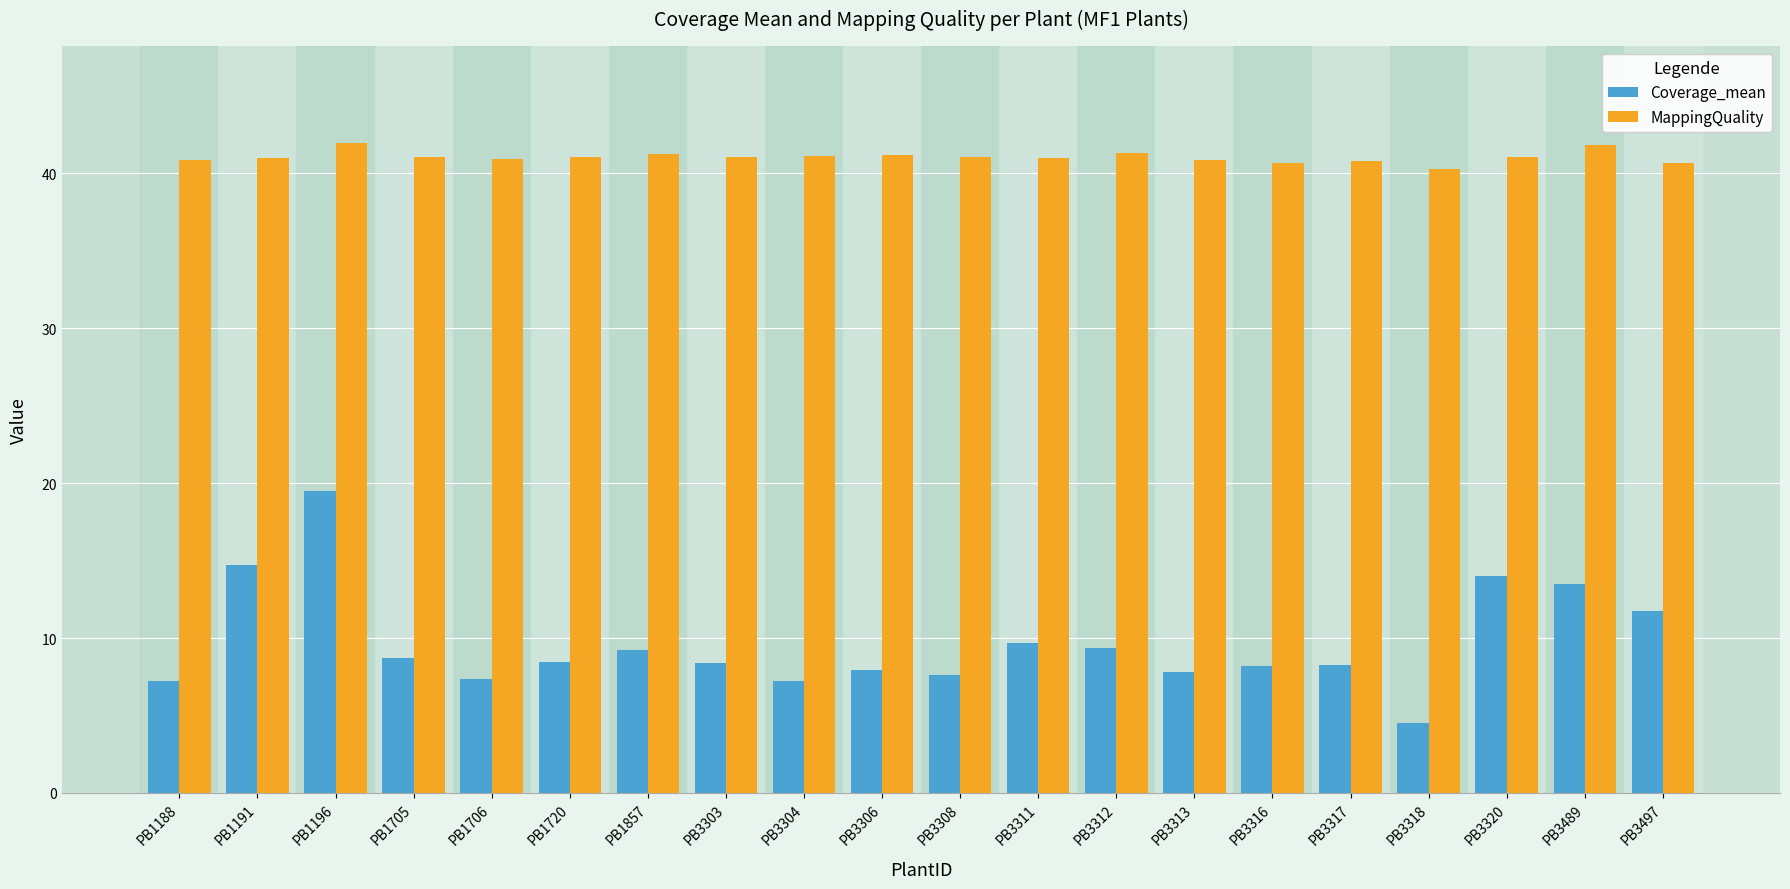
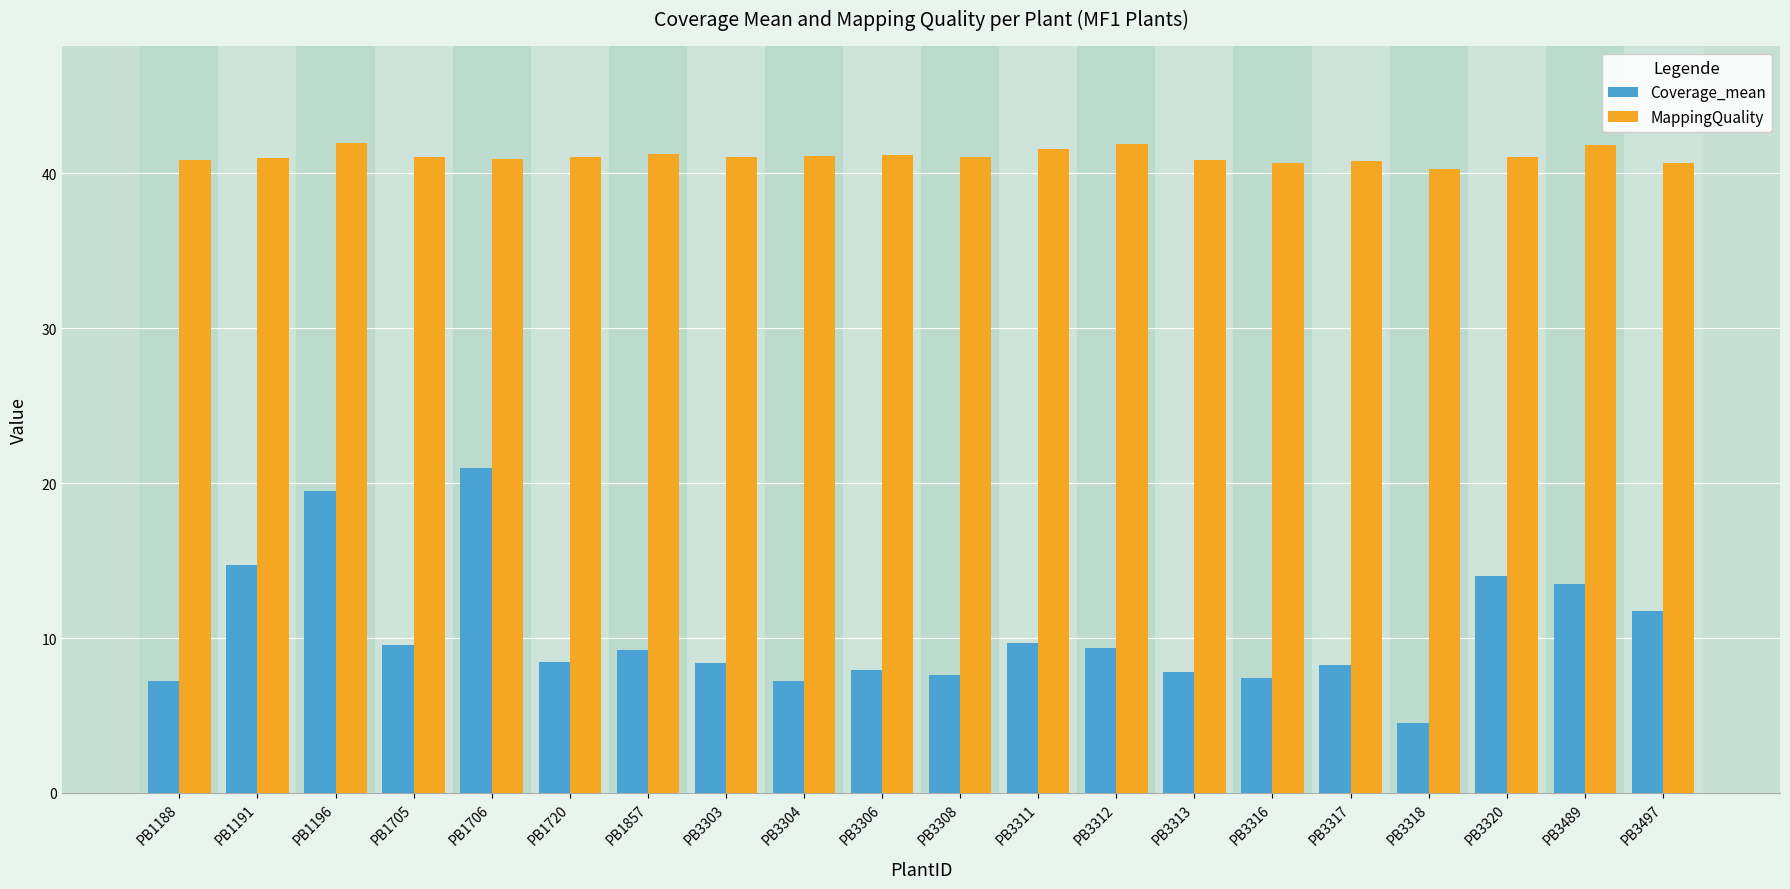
Coverage_mean, PB1705: 8.7 -> 9.6
Coverage_mean, PB1706: 7.3 -> 20.9
MappingQuality, PB3311: 41.0 -> 41.5
MappingQuality, PB3312: 41.3 -> 41.9
Coverage_mean, PB3316: 8.2 -> 7.5
